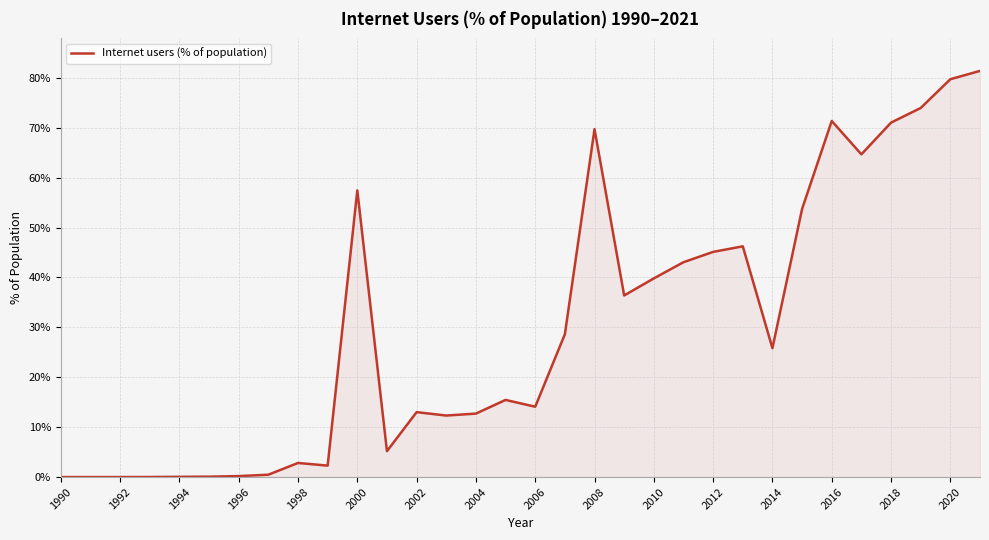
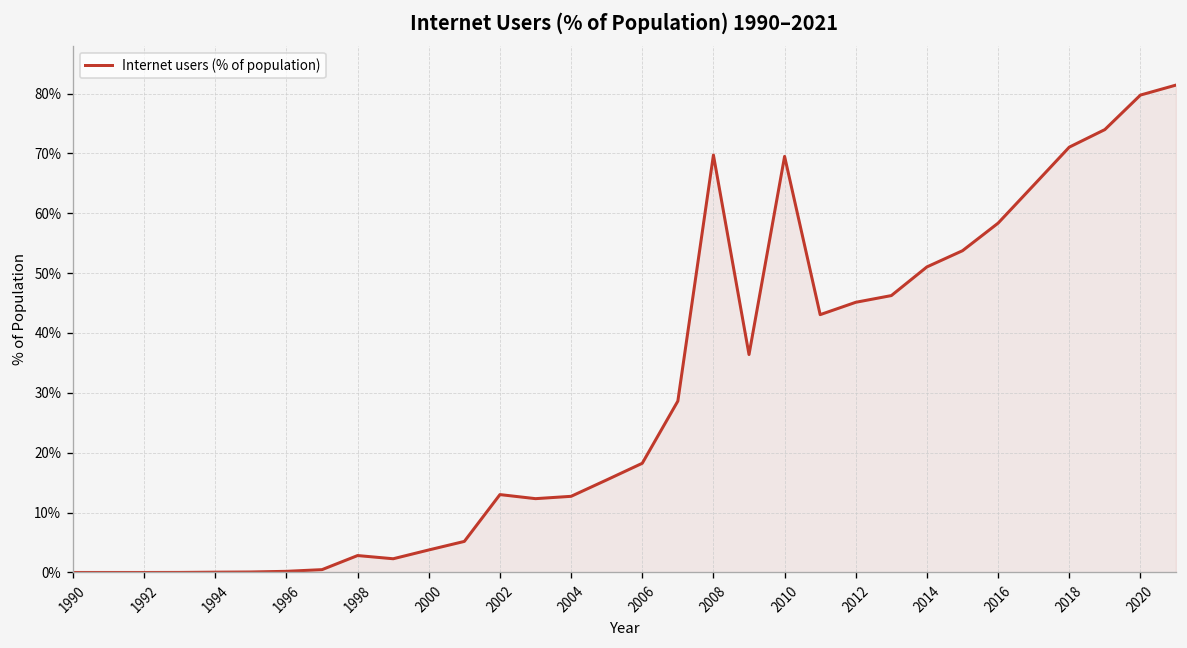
2000: 57% -> 4%
2006: 14% -> 18%
2010: 40% -> 70%
2014: 26% -> 51%
2016: 71% -> 58%
